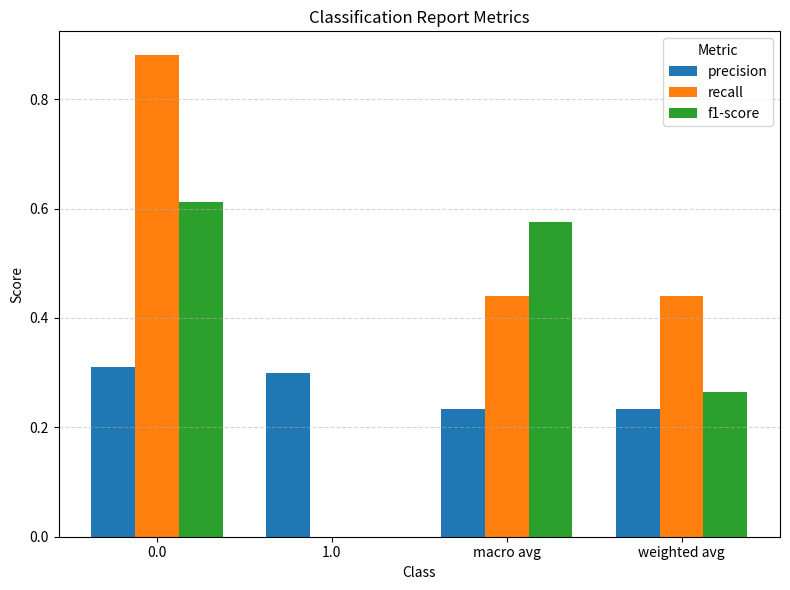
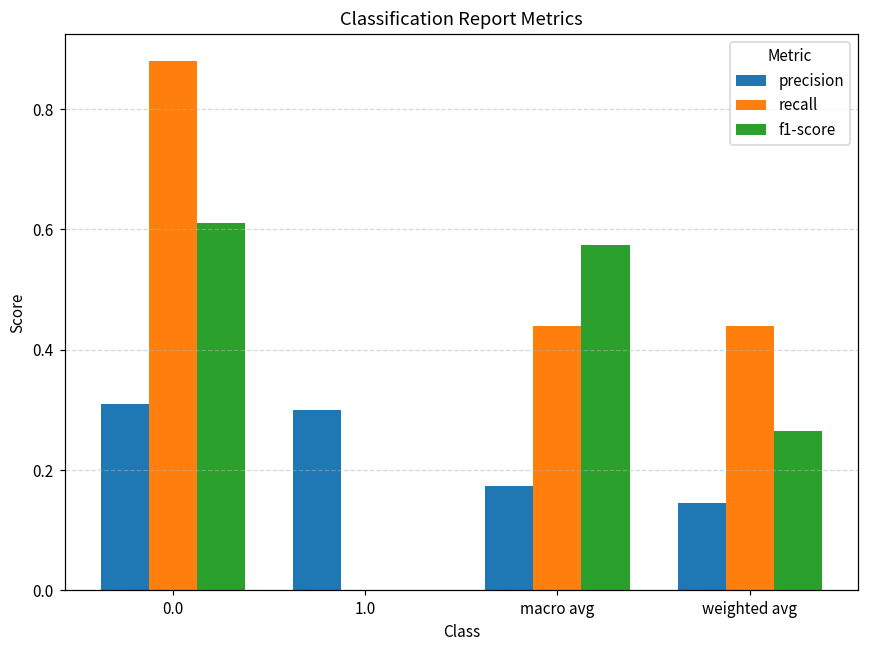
precision, macro avg: 0.23 -> 0.17
precision, weighted avg: 0.23 -> 0.15
